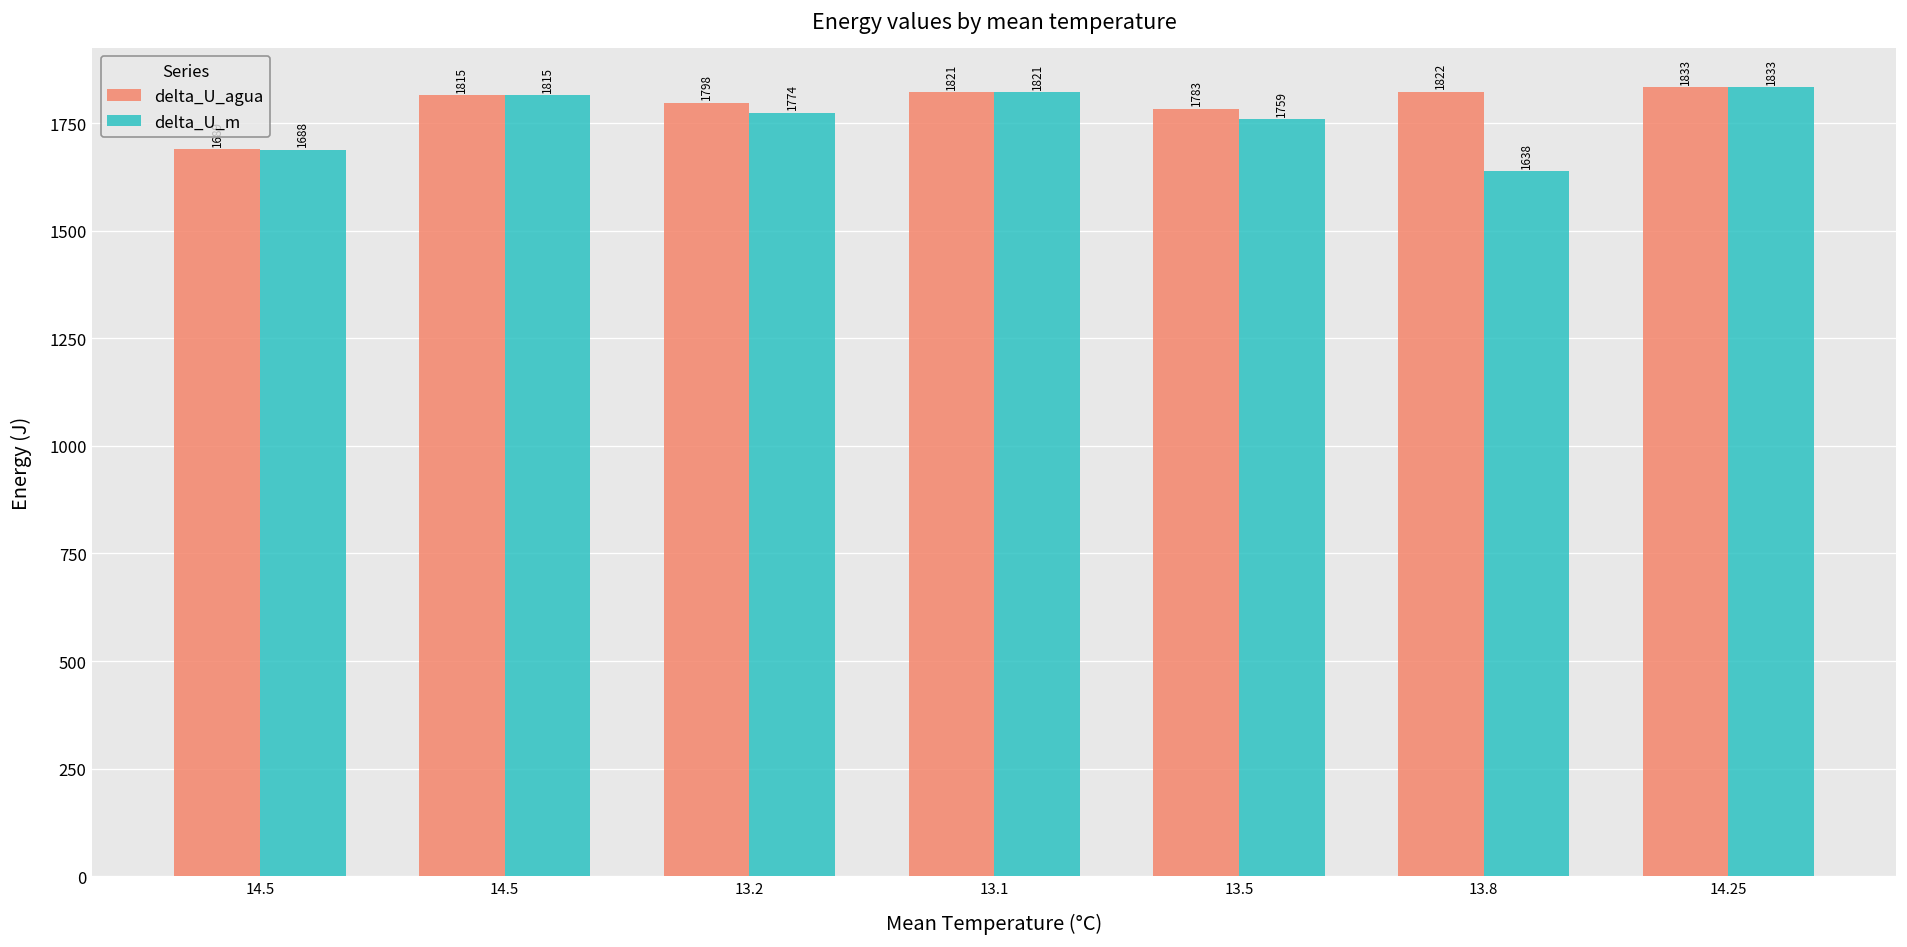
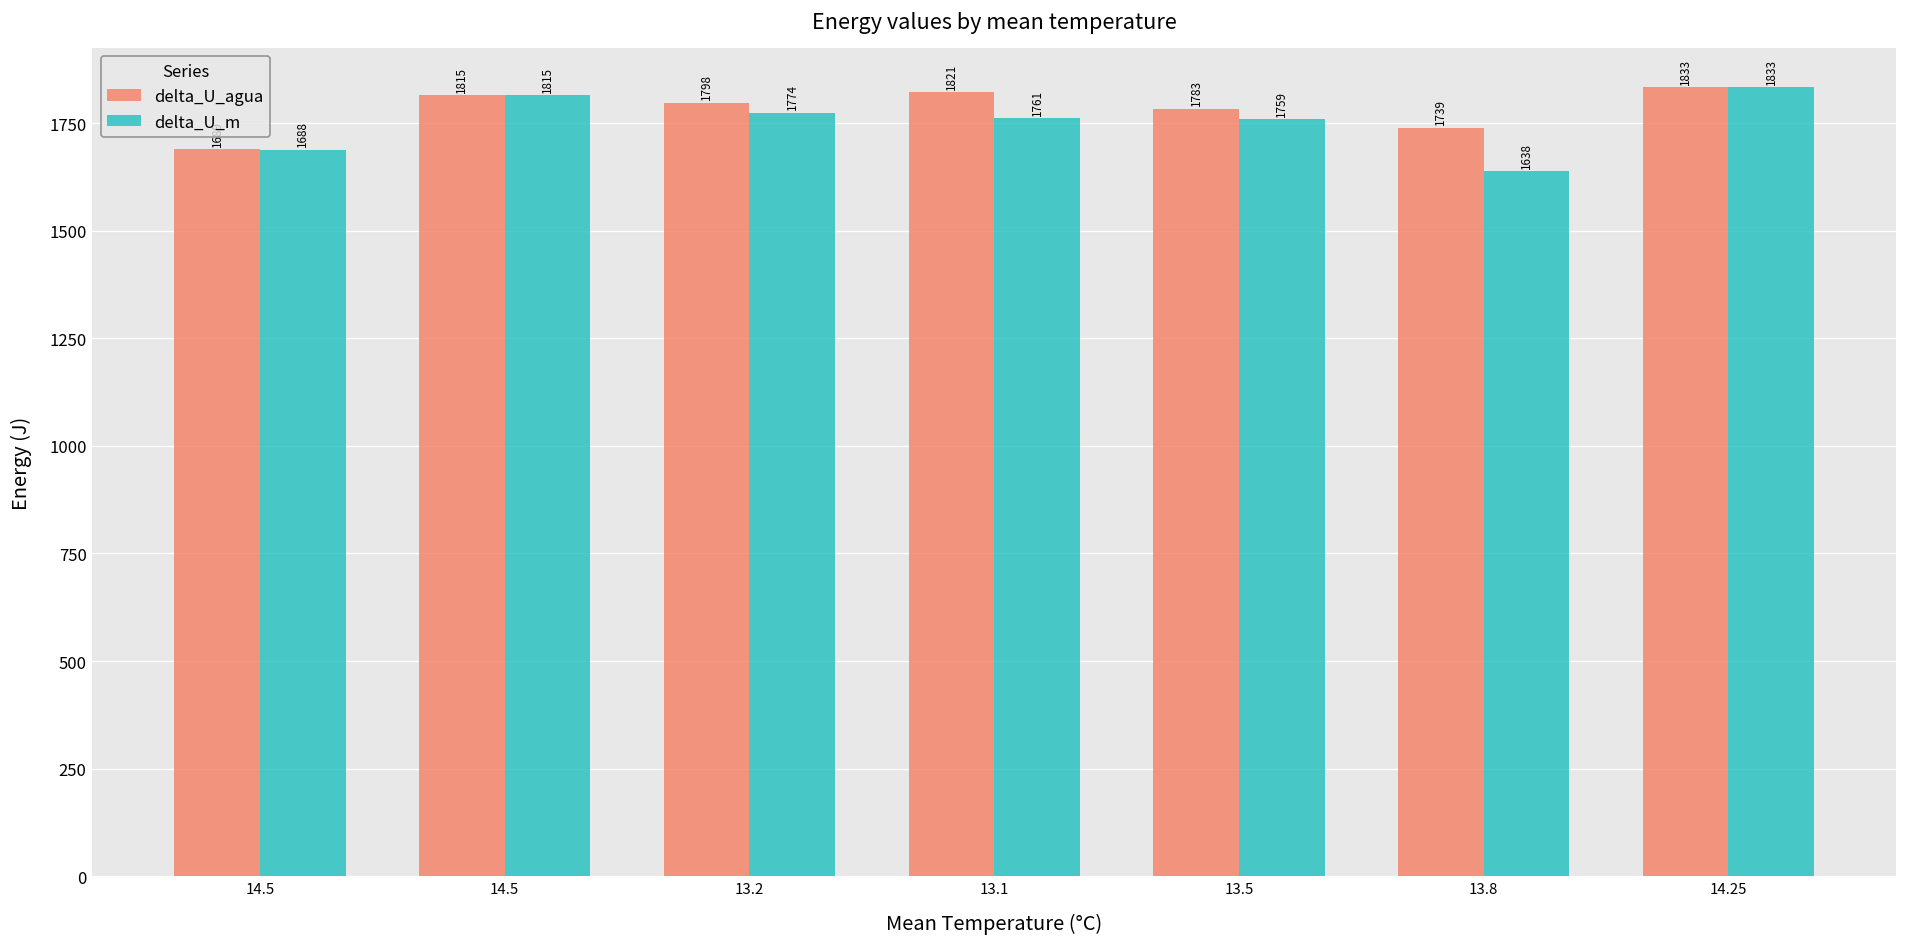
delta_U_m, 13.1: 1821 -> 1761
delta_U_agua, 13.8: 1822 -> 1739
